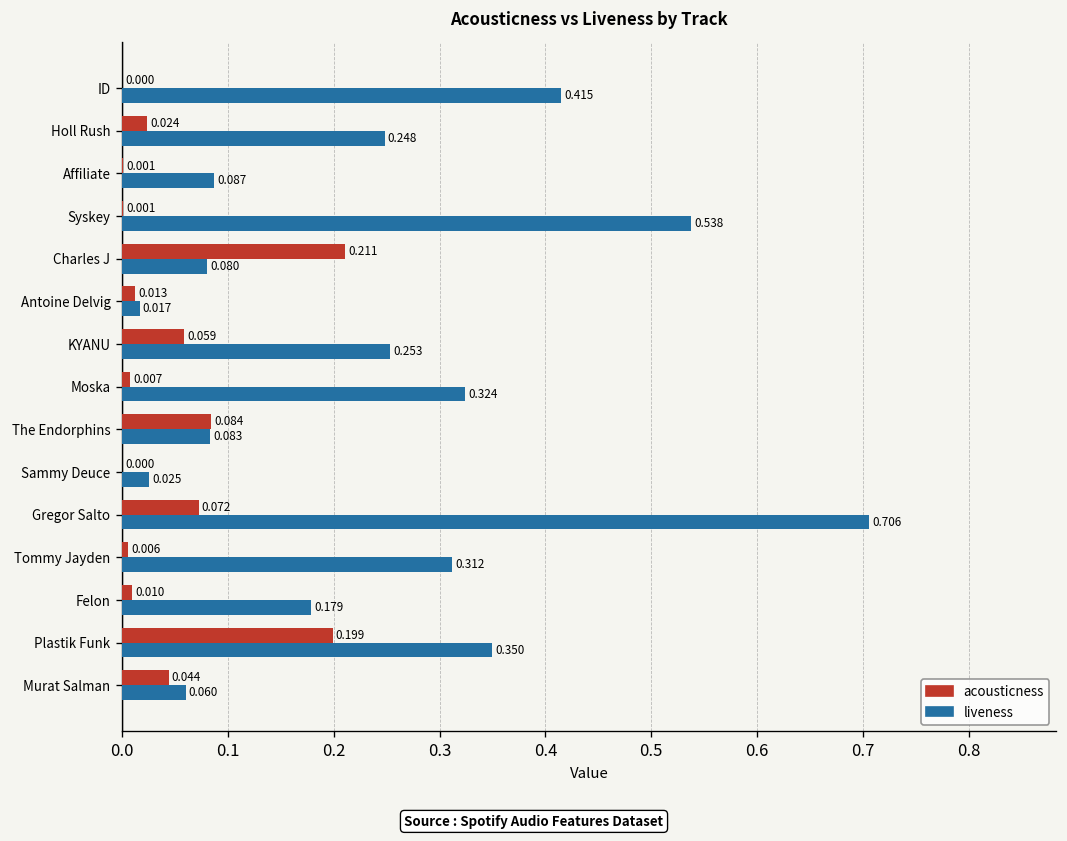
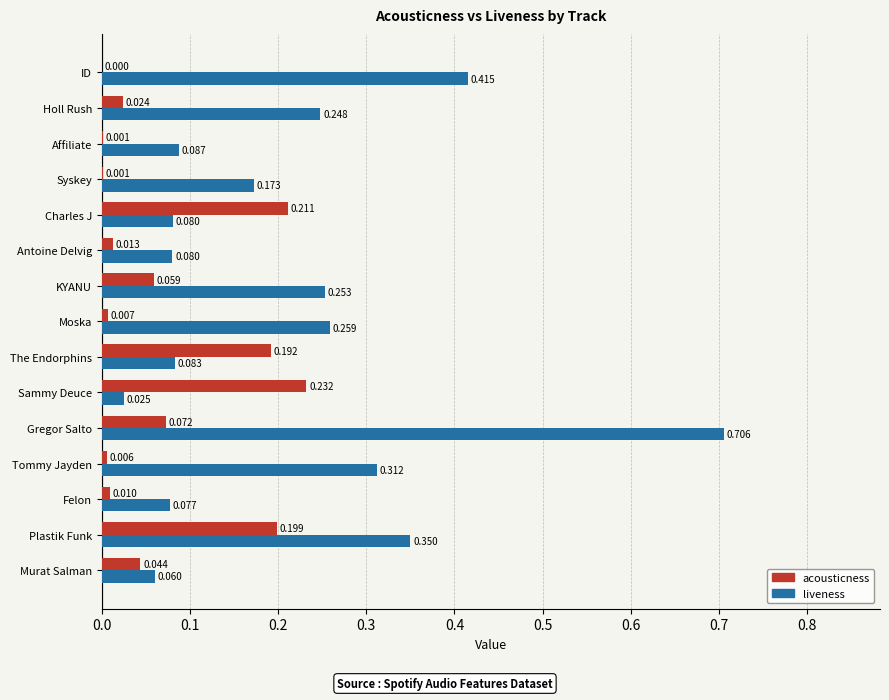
liveness, Syskey: 0.538 -> 0.173
liveness, Antoine Delvig: 0.017 -> 0.080
liveness, Moska: 0.324 -> 0.259
acousticness, The Endorphins: 0.084 -> 0.192
acousticness, Sammy Deuce: 0.000 -> 0.232
liveness, Felon: 0.179 -> 0.077
